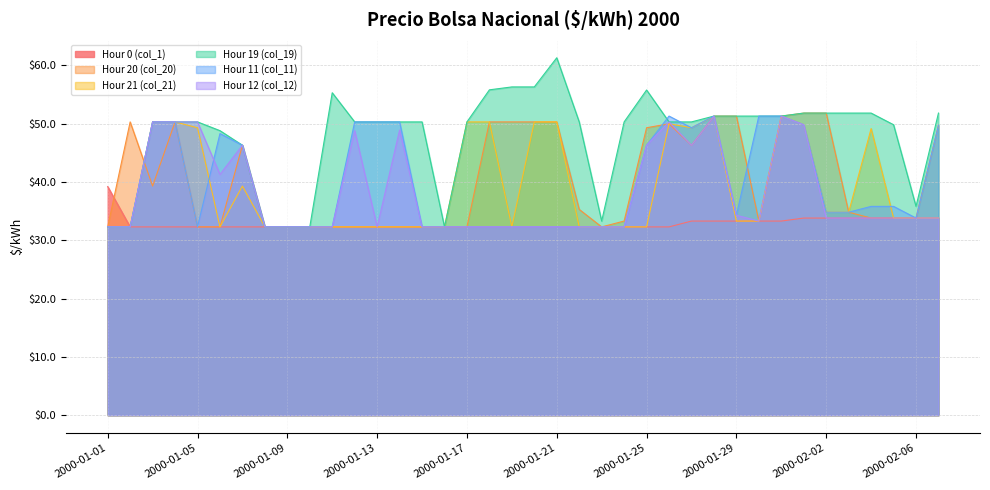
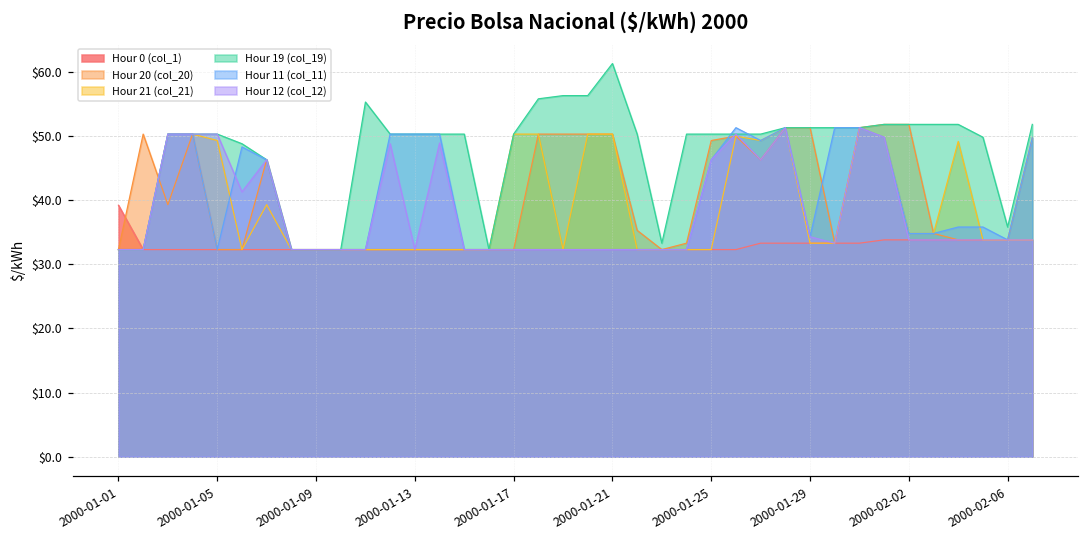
Hour 19 (col_19), 2000-01-25: $56 -> $50
